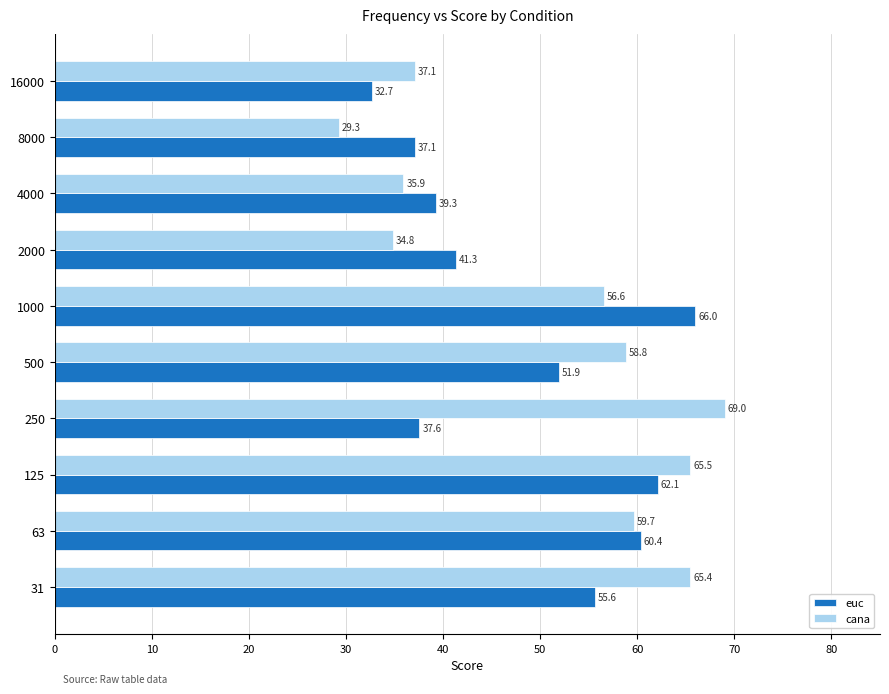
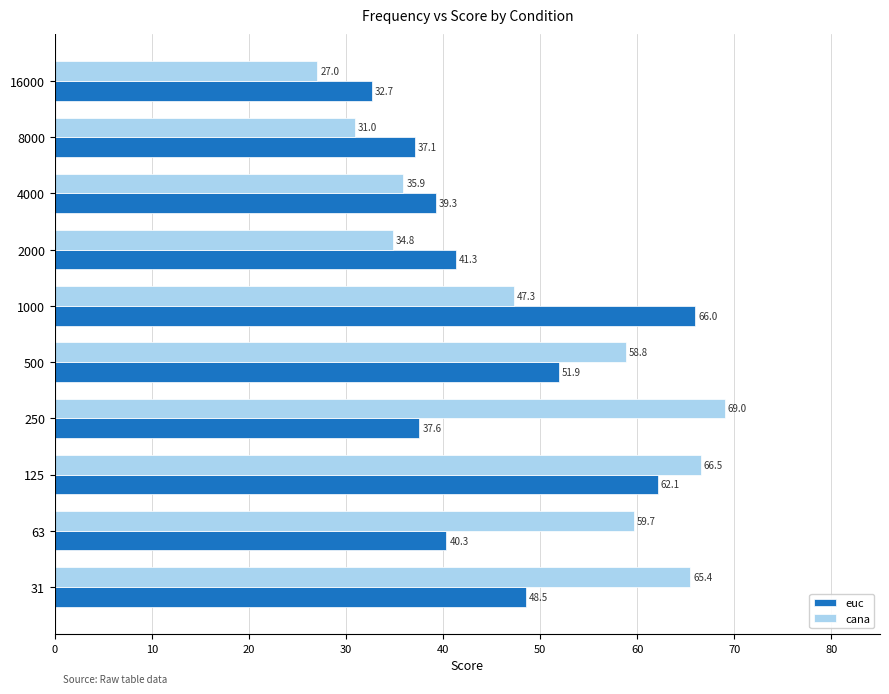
cana, 16000: 37.1 -> 27.0
cana, 8000: 29.3 -> 31.0
cana, 1000: 56.6 -> 47.3
cana, 125: 65.5 -> 66.5
euc, 63: 60.4 -> 40.3
euc, 31: 55.6 -> 48.5
